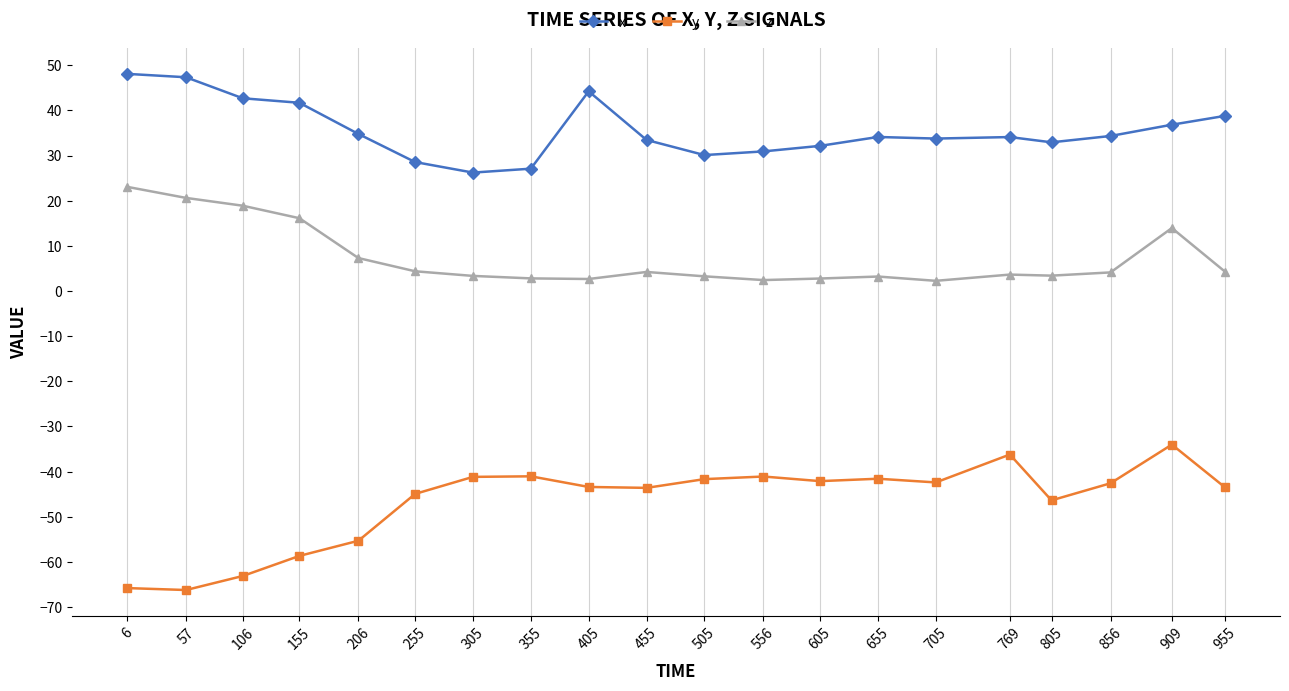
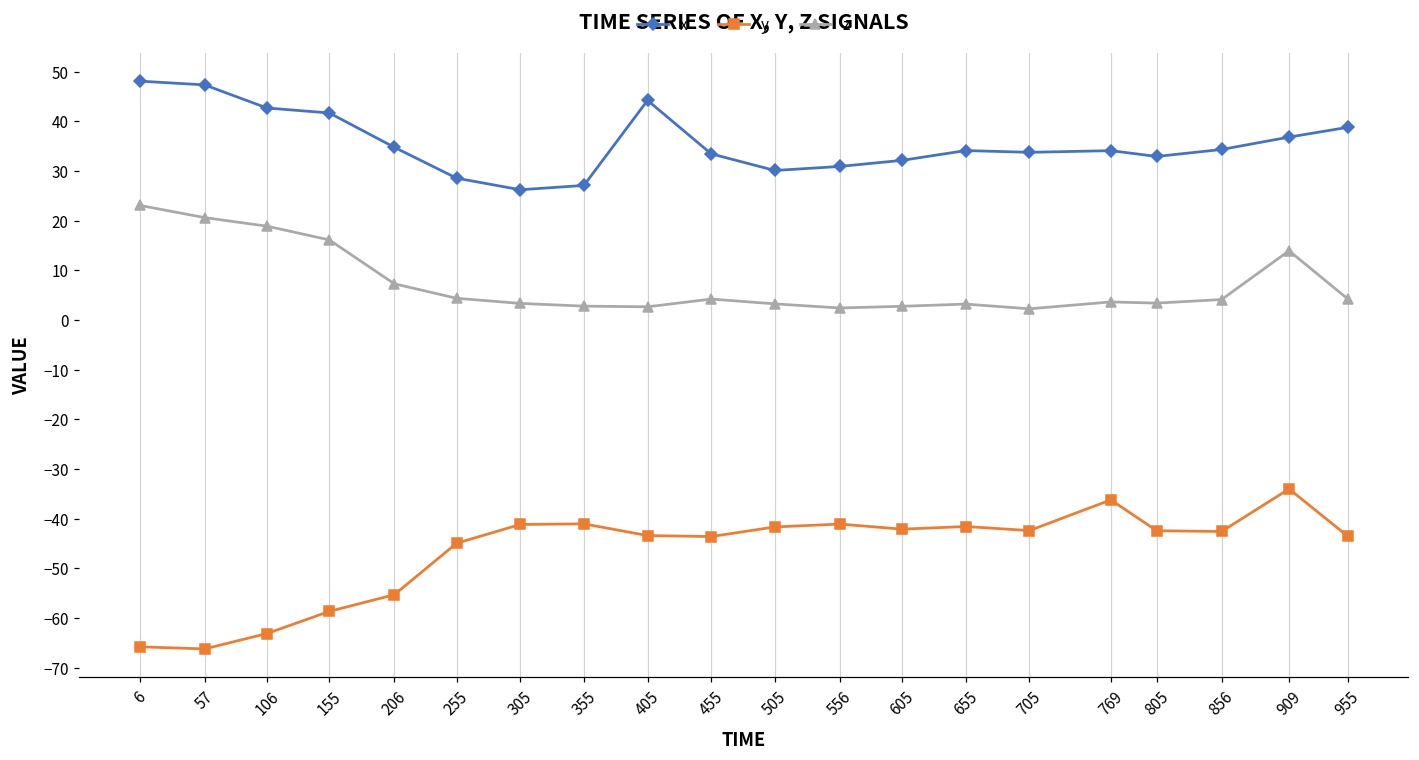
y, 805: -46 -> -42
